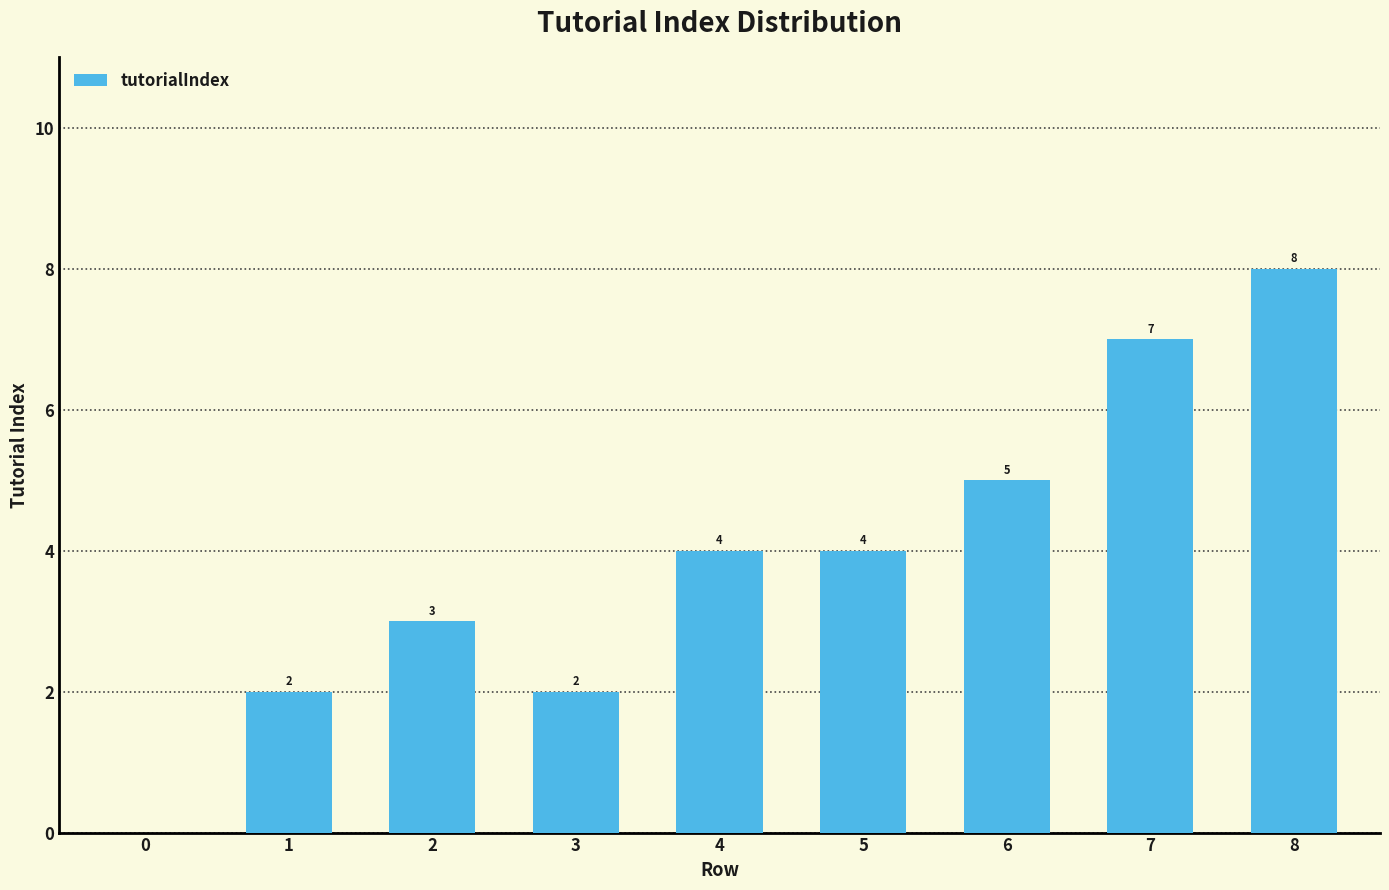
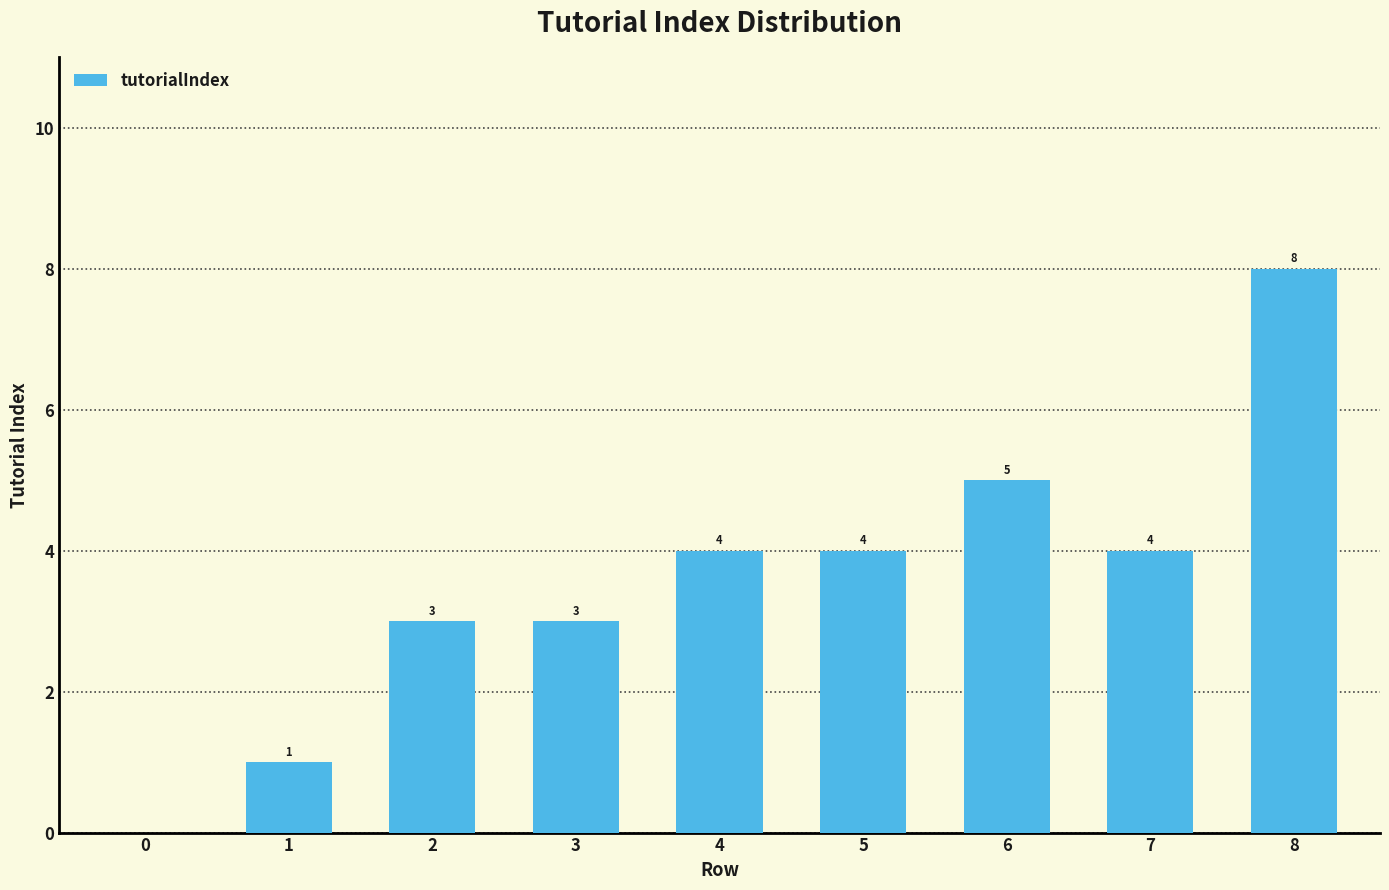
1: 2 -> 1
3: 2 -> 3
7: 7 -> 4
